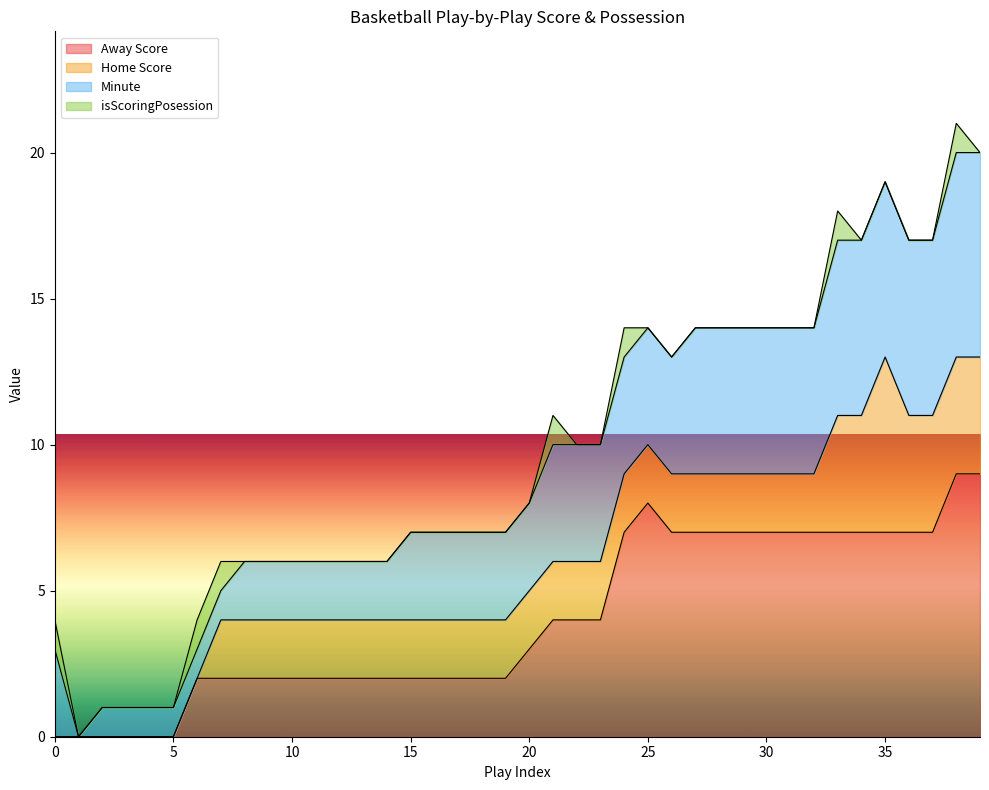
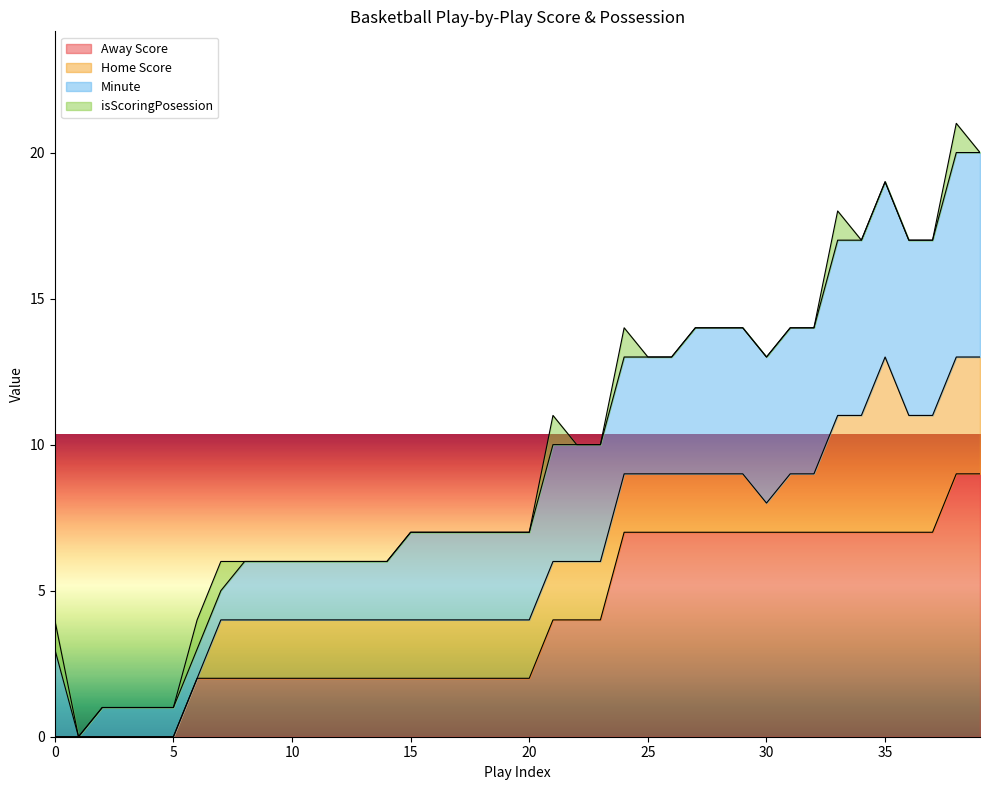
Away Score, 20: 3 -> 2
Away Score, 25: 8 -> 7
Home Score, 30: 2 -> 1
